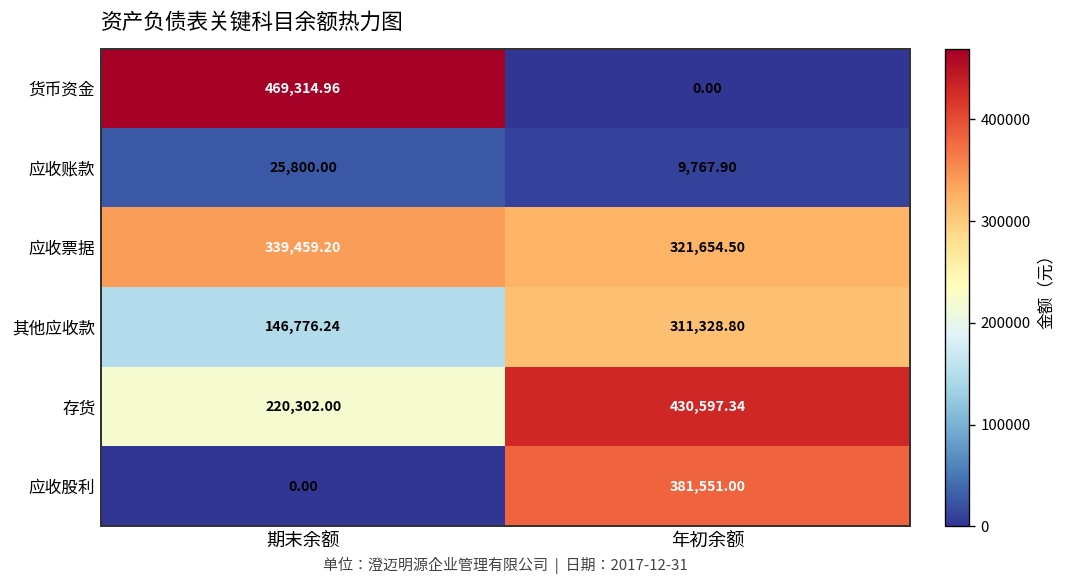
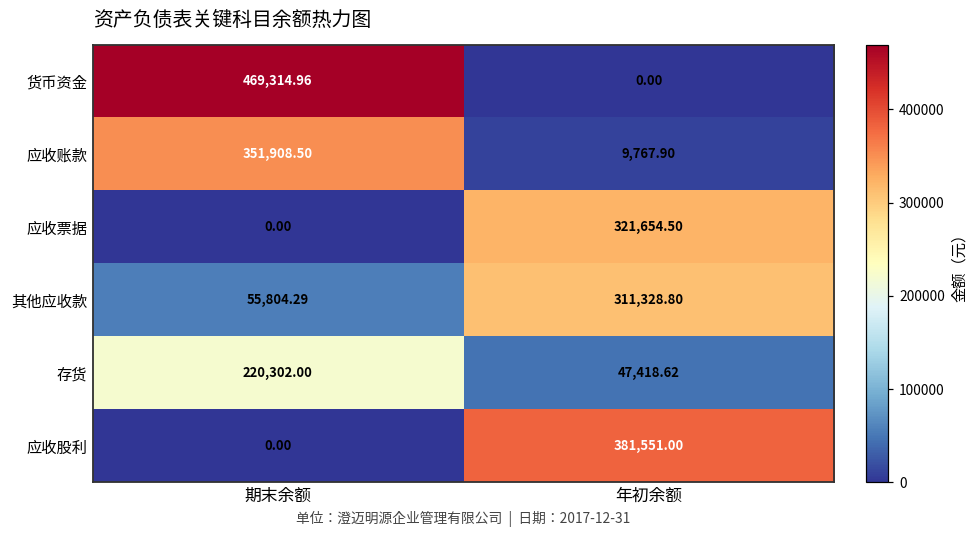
应收账款, 期末余额: 25,800.00 -> 351,908.50
应收票据, 期末余额: 339,459.20 -> 0.00
其他应收款, 期末余额: 146,776.24 -> 55,804.29
存货, 年初余额: 430,597.34 -> 47,418.62
